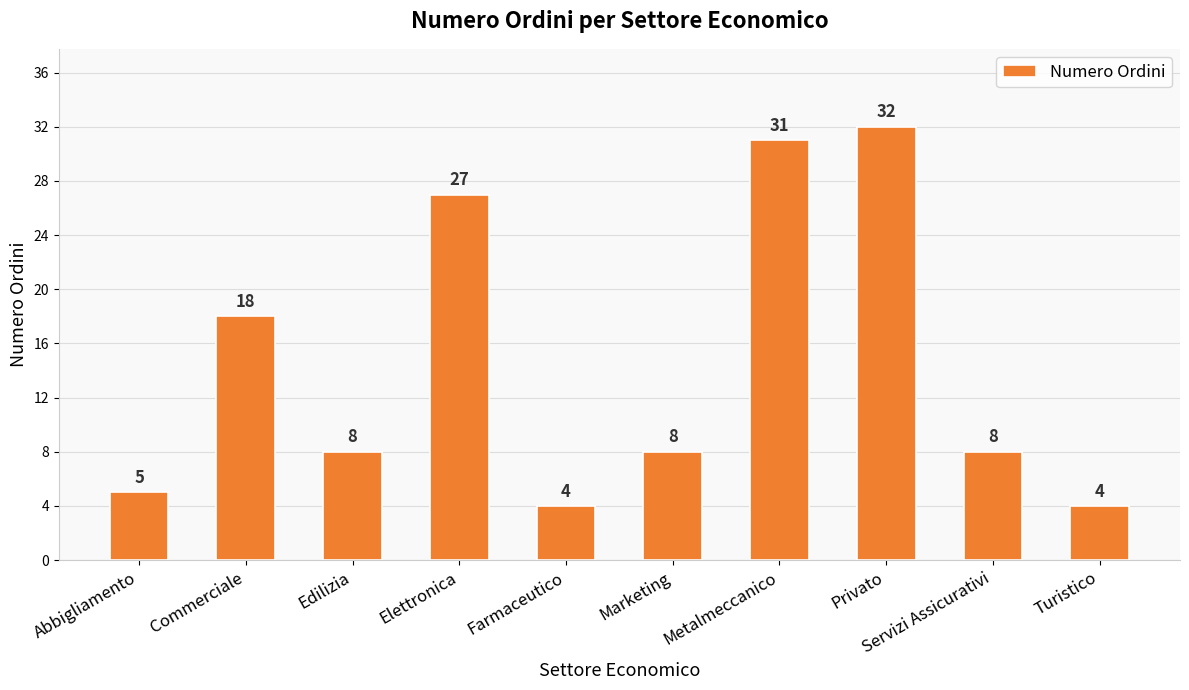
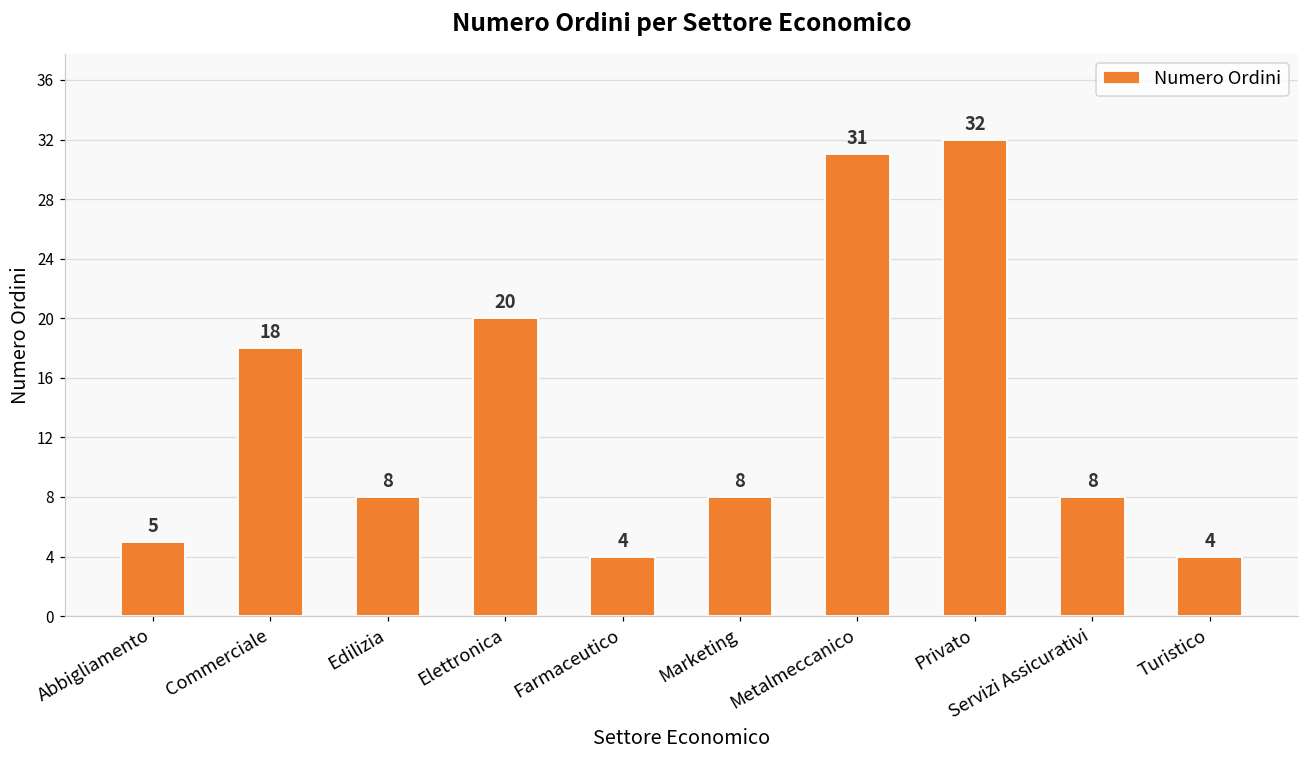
Elettronica: 27 -> 20
